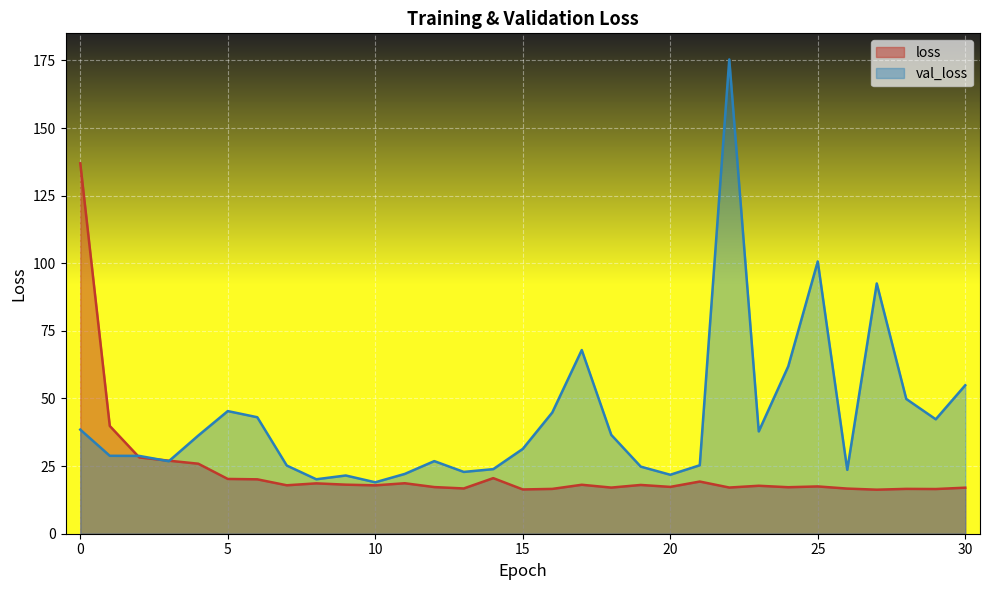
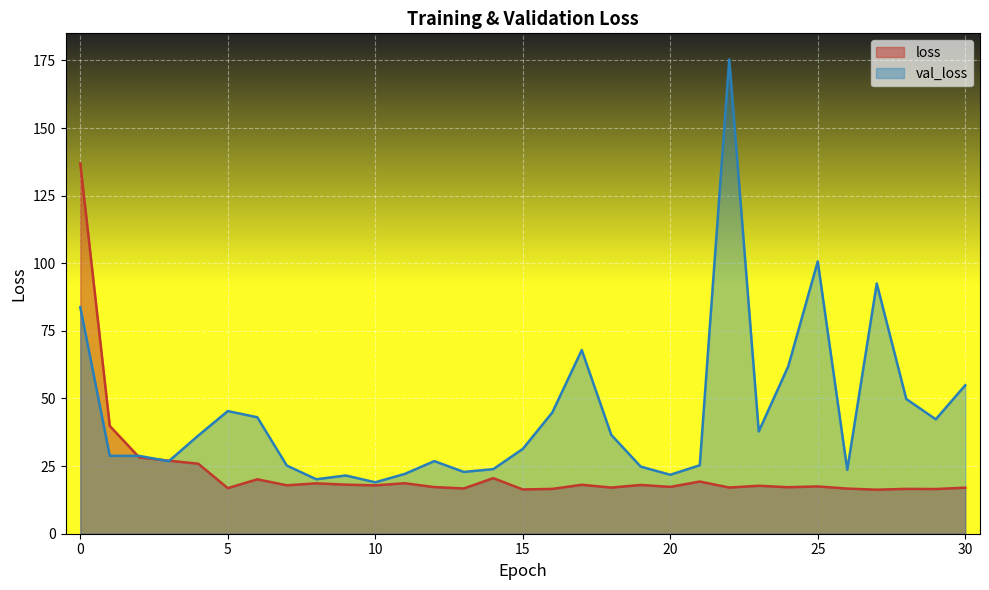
val_loss, 0: 38 -> 84
loss, 5: 20 -> 17
